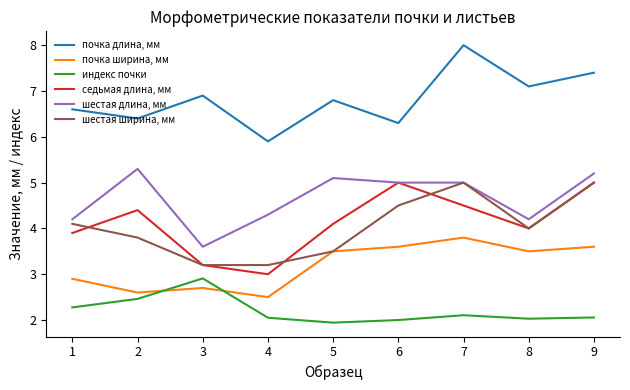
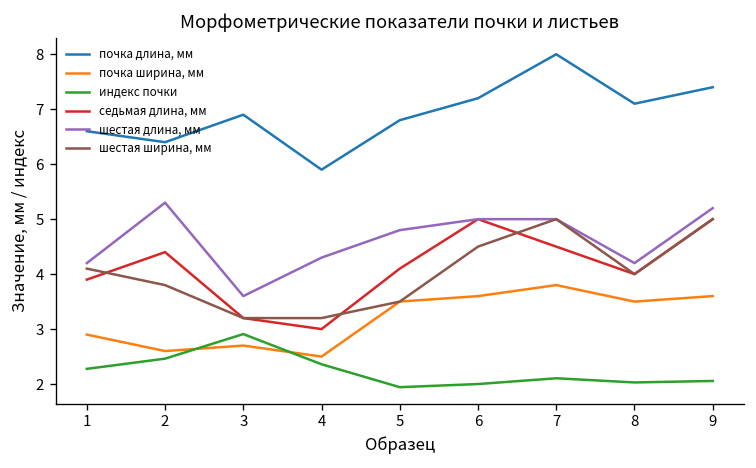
индекс почки, 4: 2.1 -> 2.4
шестая длина, мм, 5: 5.1 -> 4.8
почка длина, мм, 6: 6.3 -> 7.2
